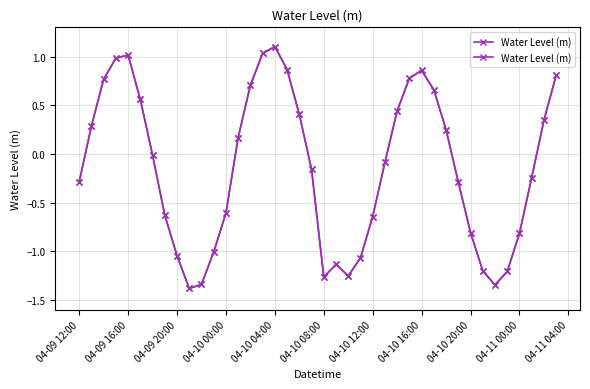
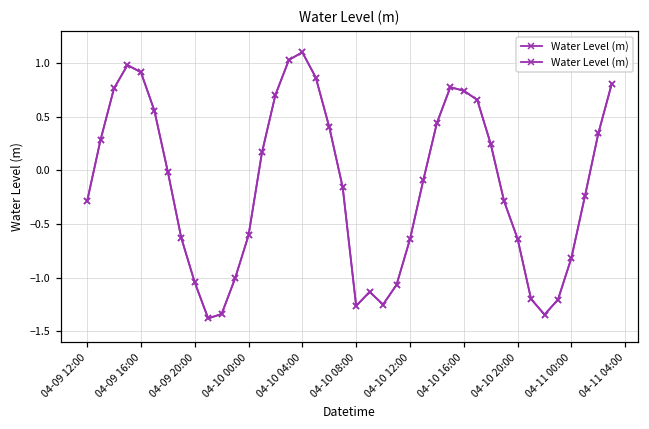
04-09 16:00: 1.0 -> 0.9
04-10 16:00: 0.9 -> 0.7
04-10 20:00: -0.8 -> -0.6
